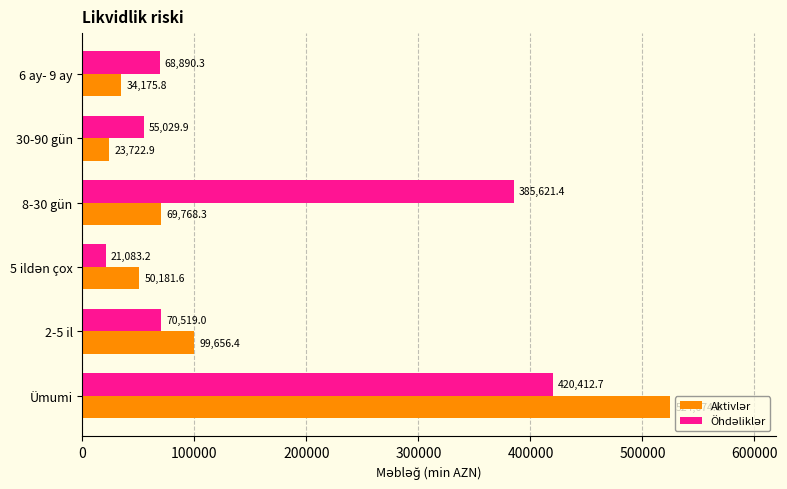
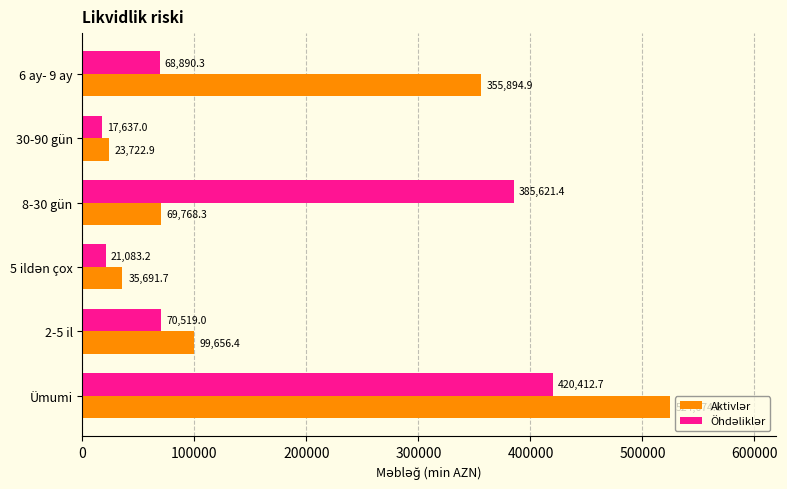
Aktivlər, 6 ay- 9 ay: 34,175.8 -> 355,894.9
Öhdəliklər, 30-90 gün: 55,029.9 -> 17,637.0
Aktivlər, 5 ildən çox: 50,181.6 -> 35,691.7
